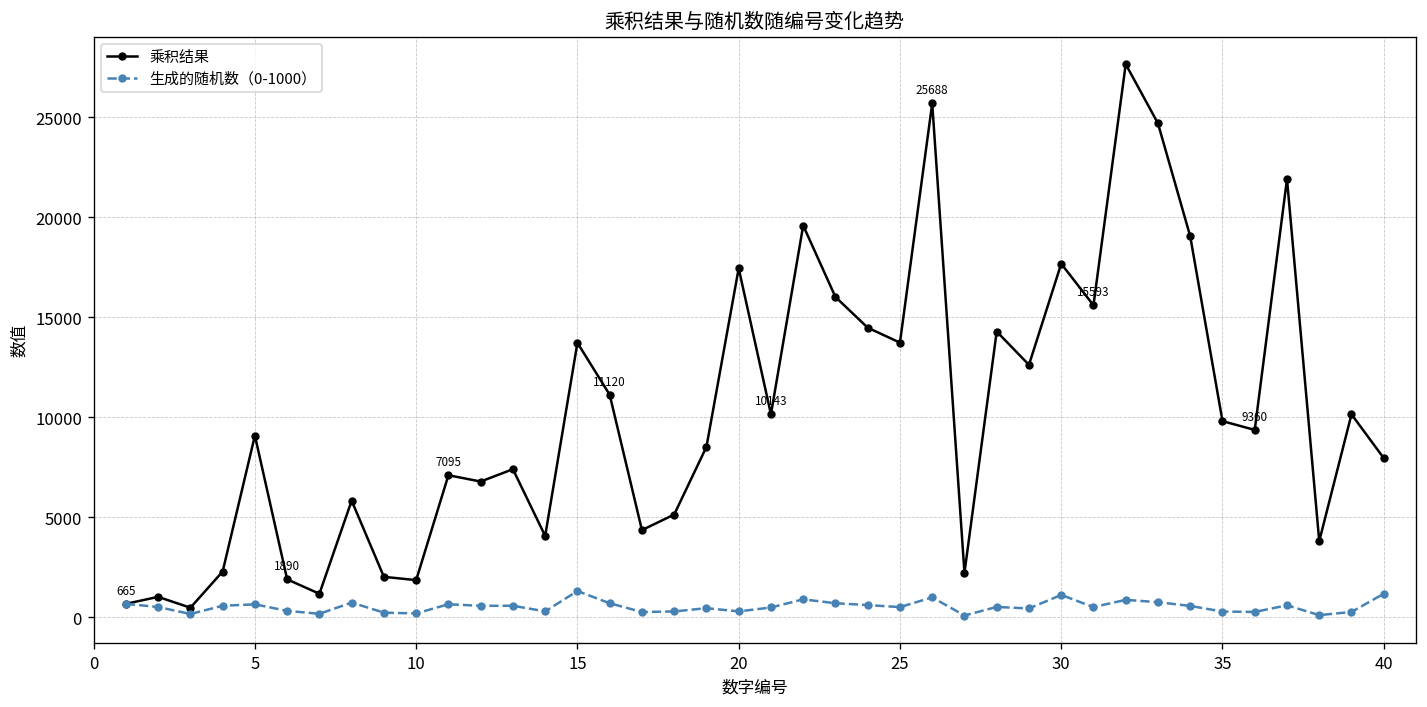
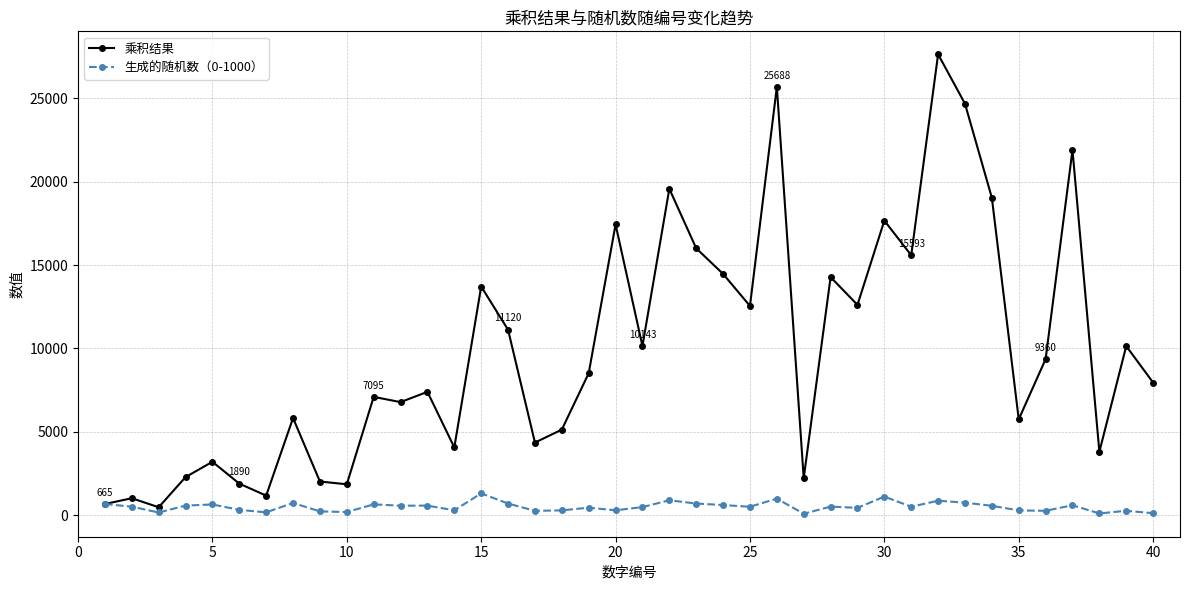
乘积结果, 5: 9100 -> 3200
乘积结果, 25: 13700 -> 12600
乘积结果, 35: 9800 -> 5700
生成的随机数（0-1000）, 40: 1200 -> 100
